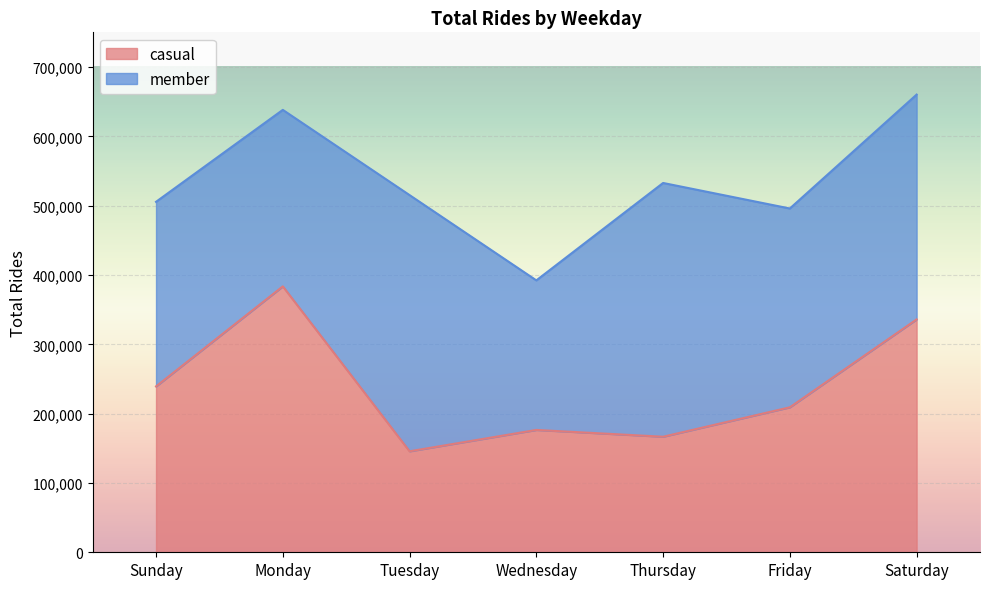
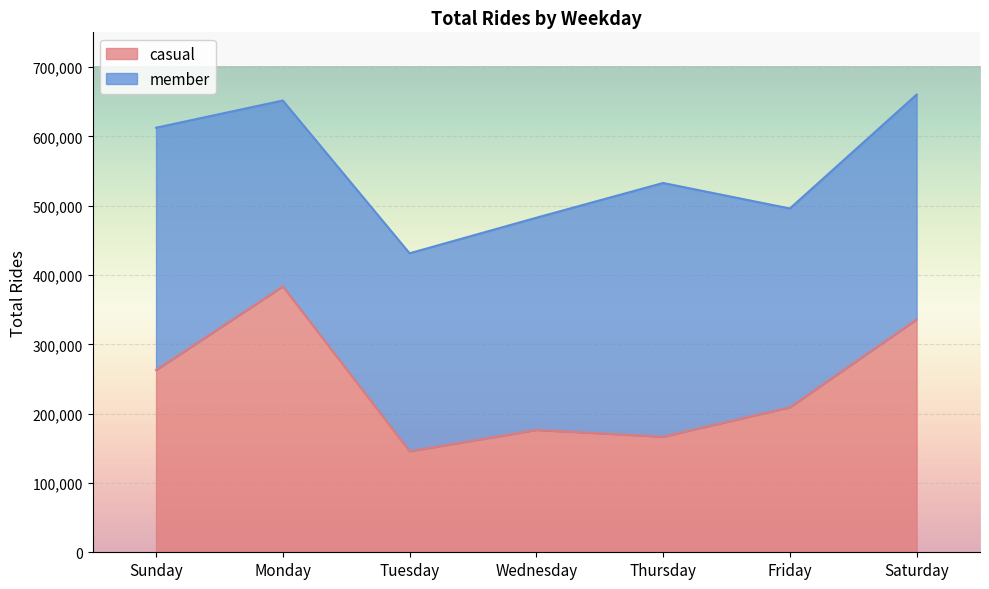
casual, Sunday: 240,000 -> 260,000
member, Sunday: 270,000 -> 350,000
member, Monday: 250,000 -> 270,000
member, Tuesday: 370,000 -> 290,000
member, Wednesday: 220,000 -> 310,000
